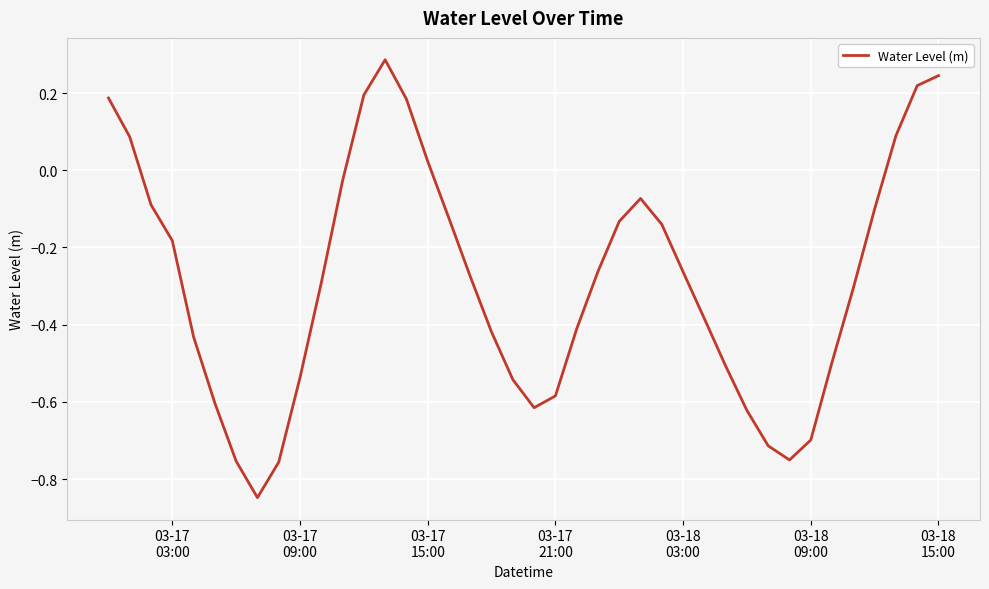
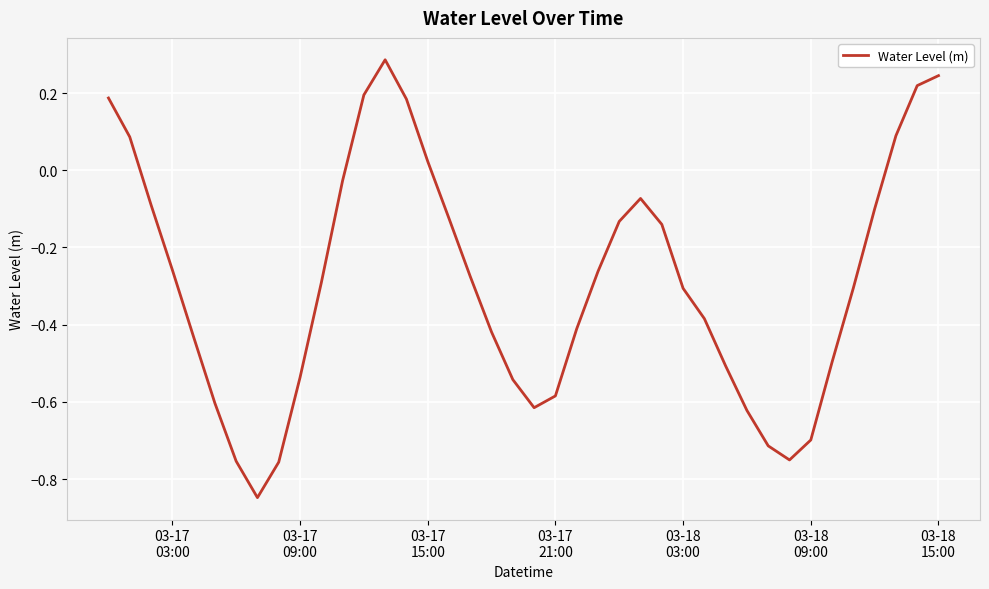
03-17 03:00: -0.18 -> -0.26
03-18 03:00: -0.26 -> -0.31
